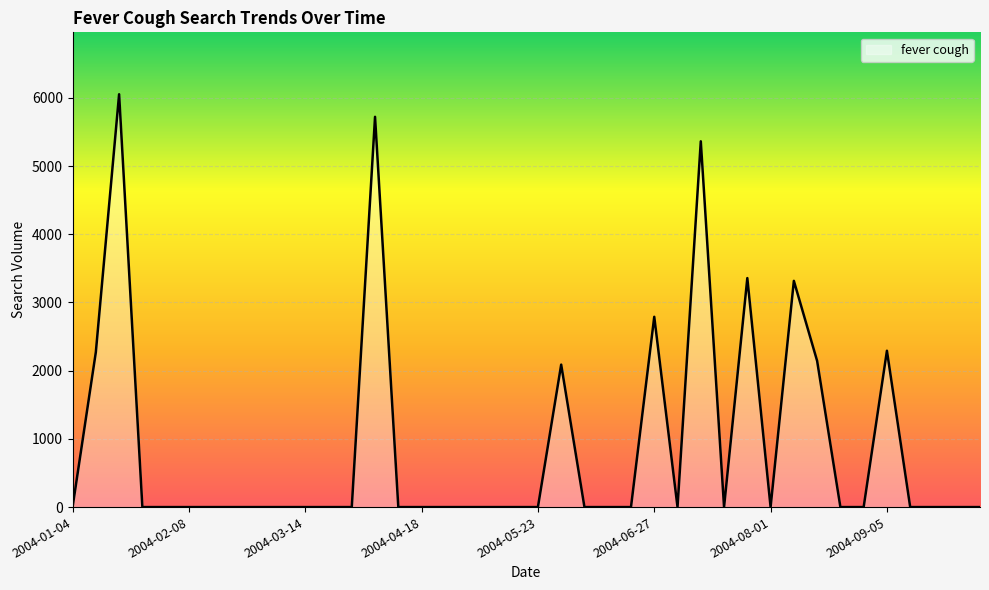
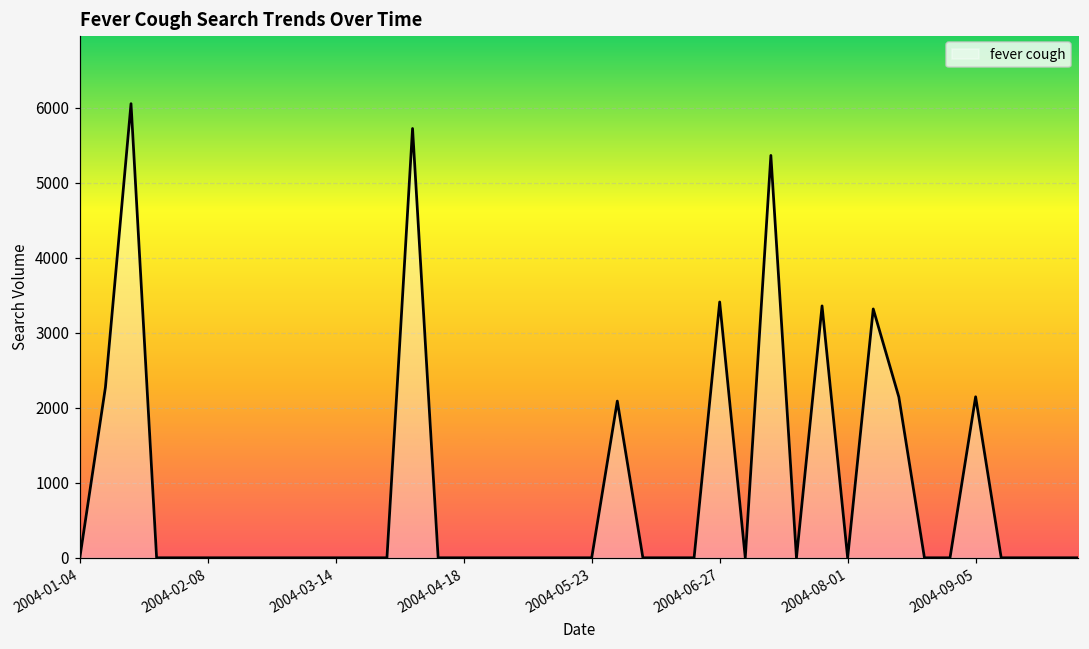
2004-06-27: 2800 -> 3400
2004-09-05: 2300 -> 2100
